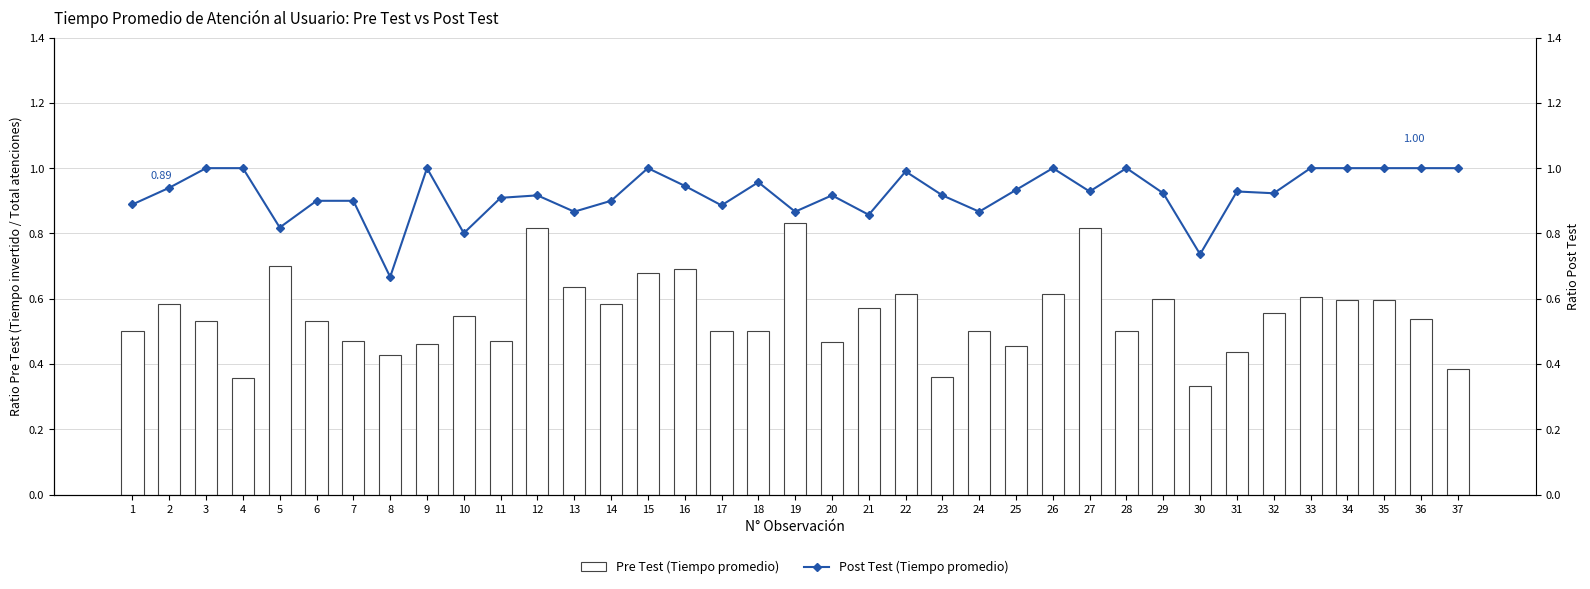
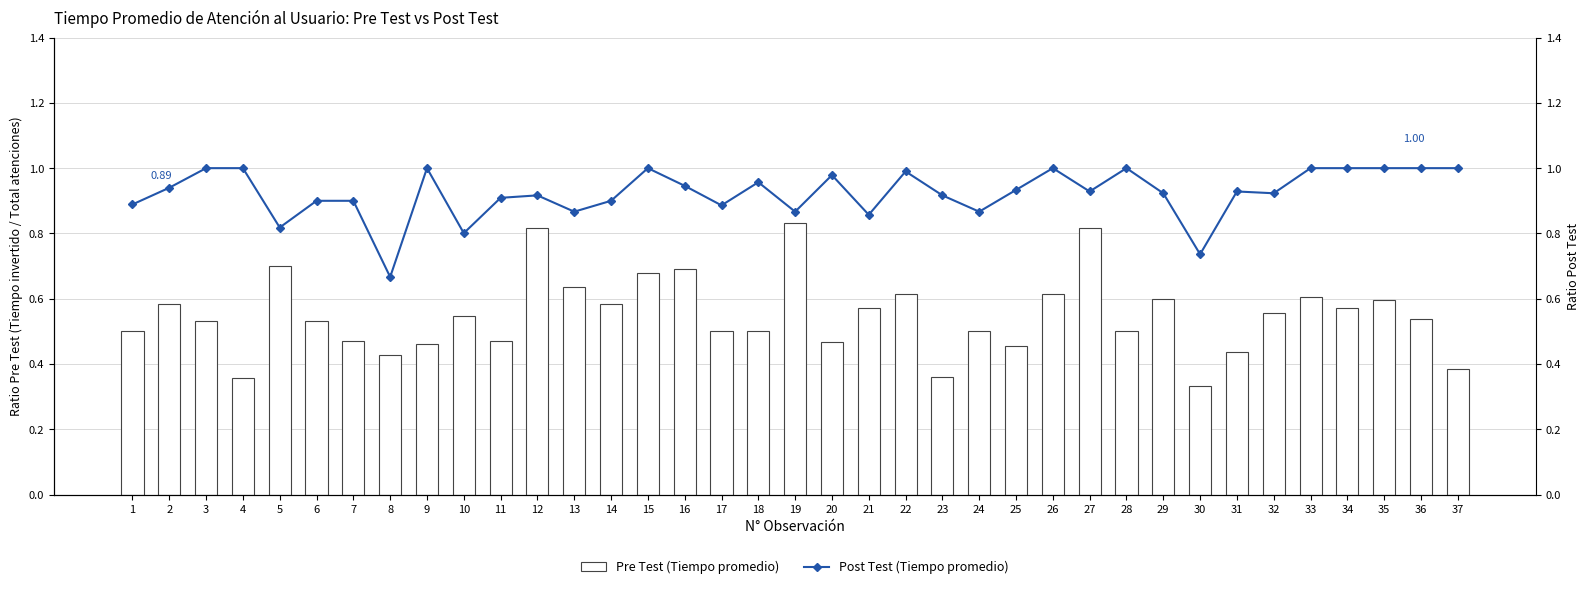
Pre Test (Tiempo promedio), 34: 0.60 -> 0.57
Post Test (Tiempo promedio), 20: 0.92 -> 0.98
